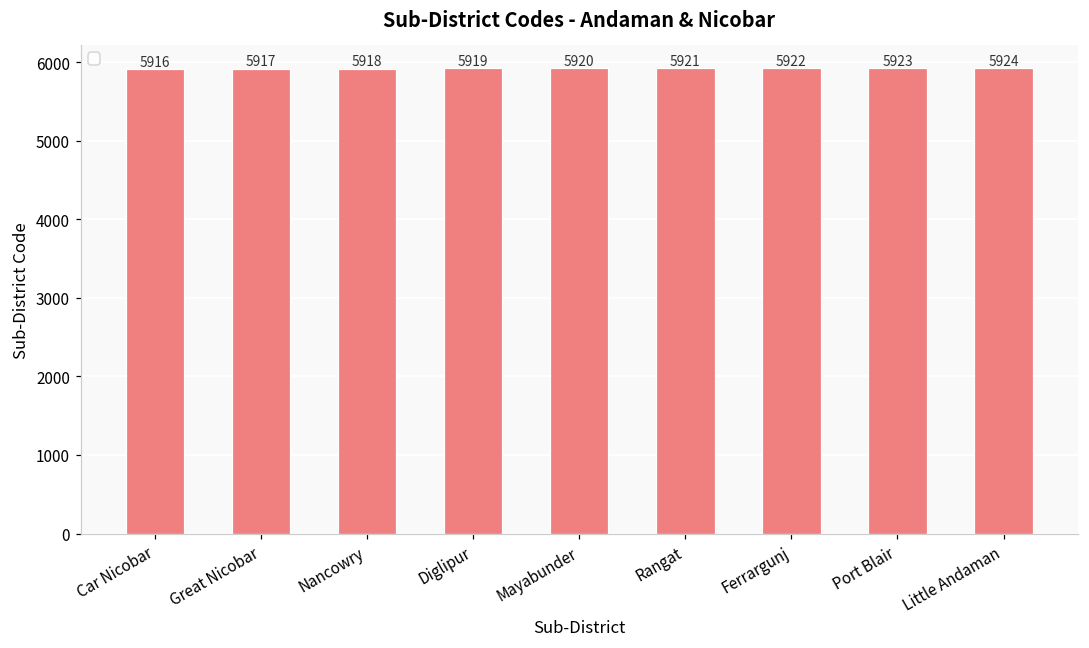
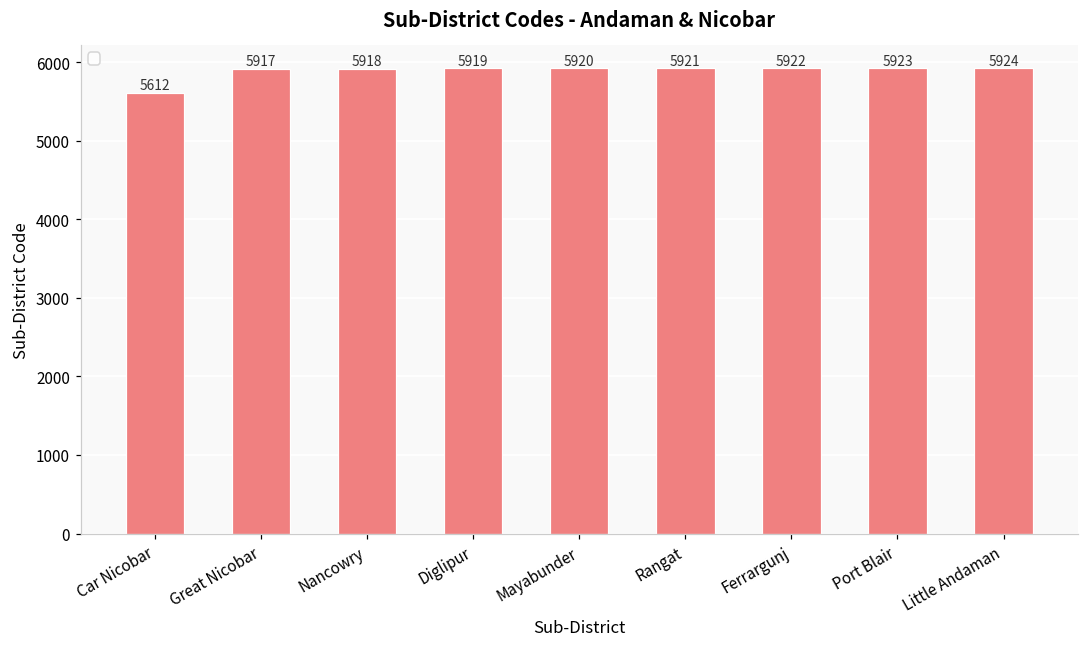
Car Nicobar: 5916 -> 5612
